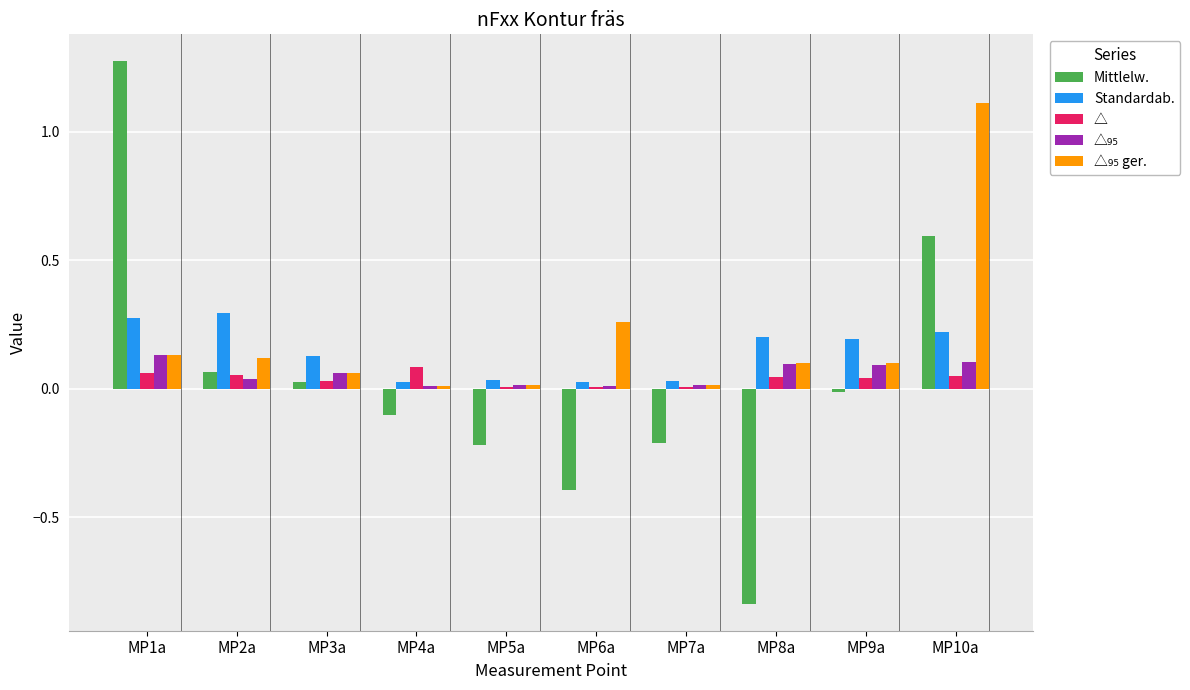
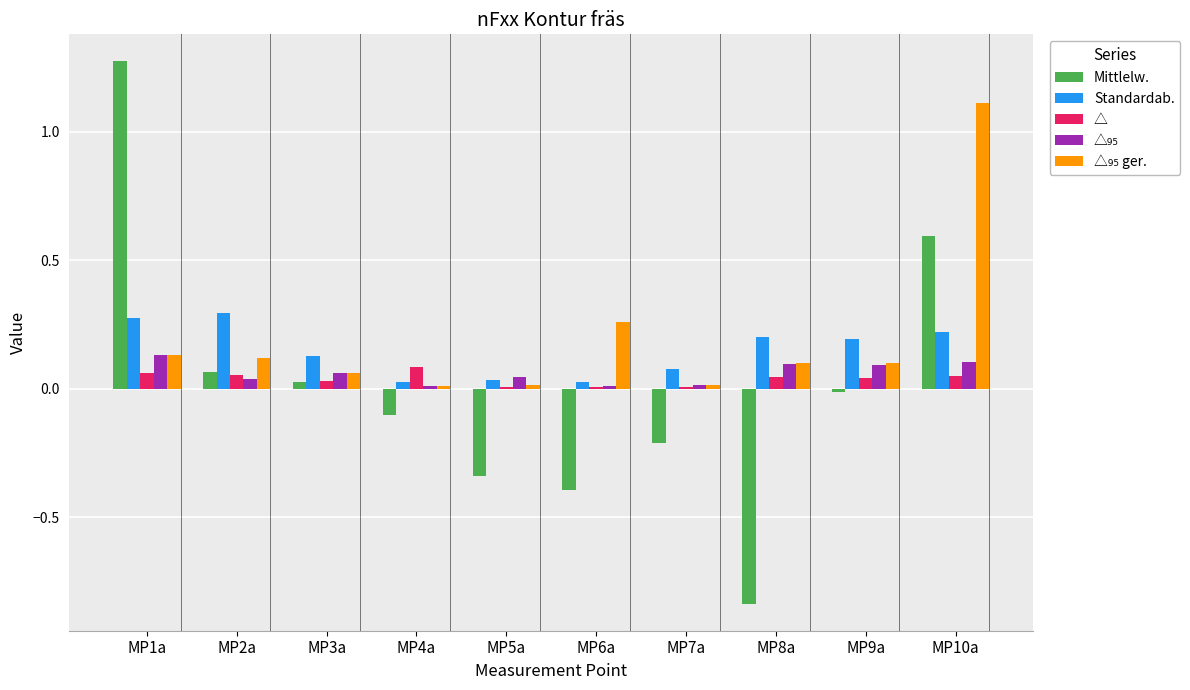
Mittlelw., MP5a: -0.22 -> -0.34
△₉₅, MP5a: 0.02 -> 0.05
Standardab., MP7a: 0.03 -> 0.08
